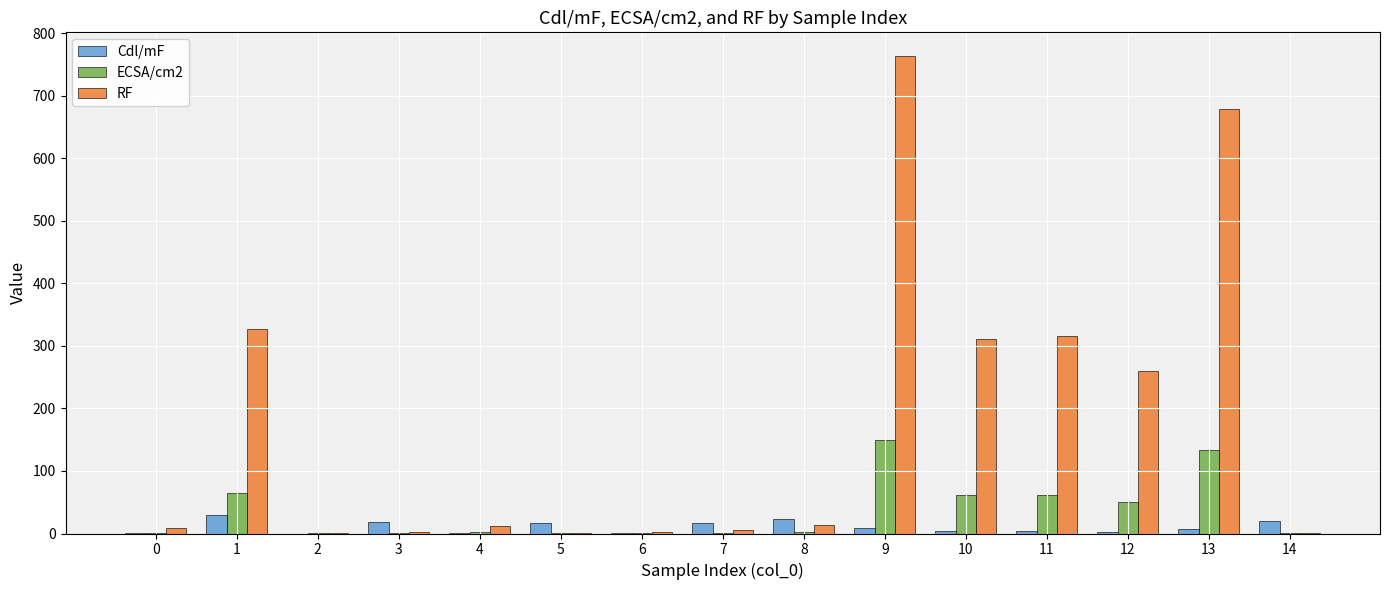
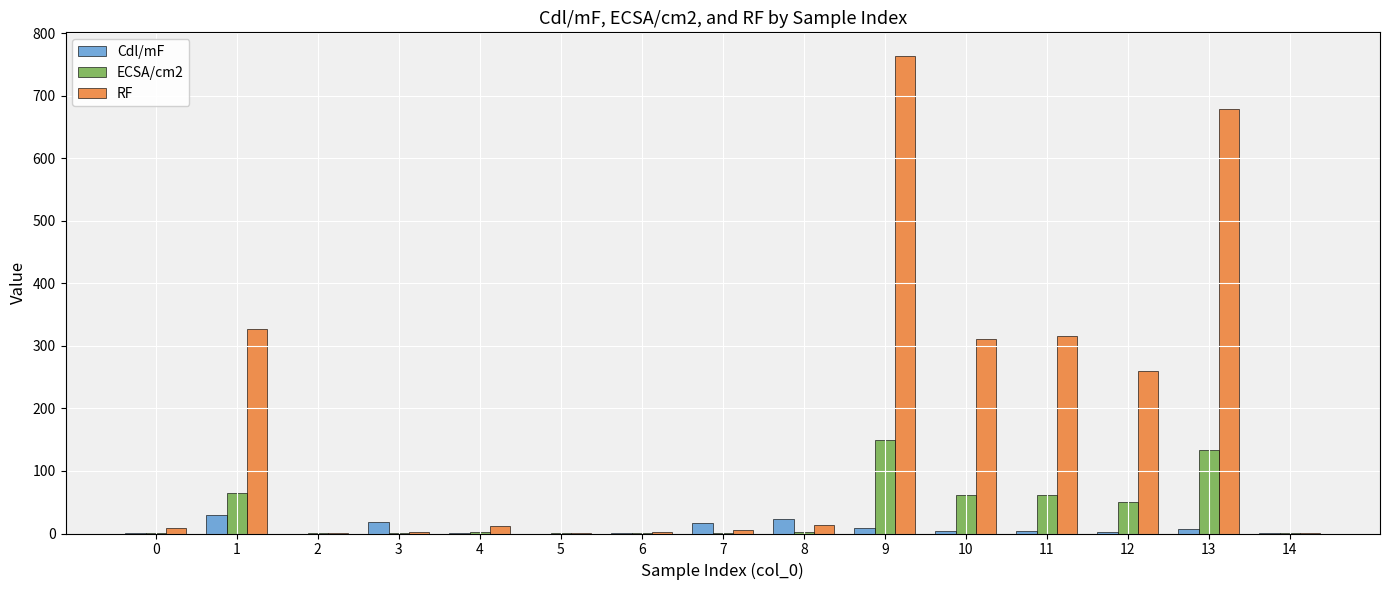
Cdl/mF, 5: 20 -> 0
Cdl/mF, 14: 20 -> 0
